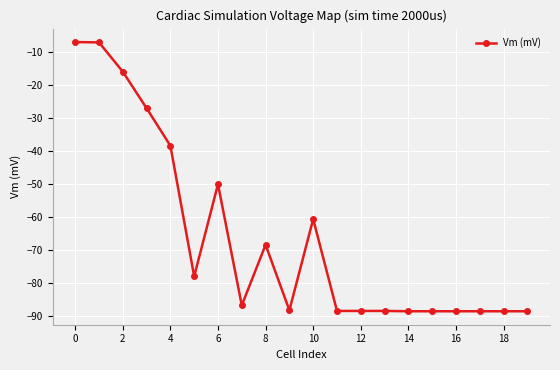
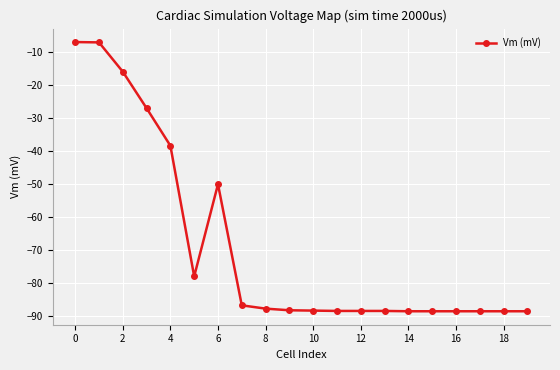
8: -69 -> -88
10: -61 -> -89
